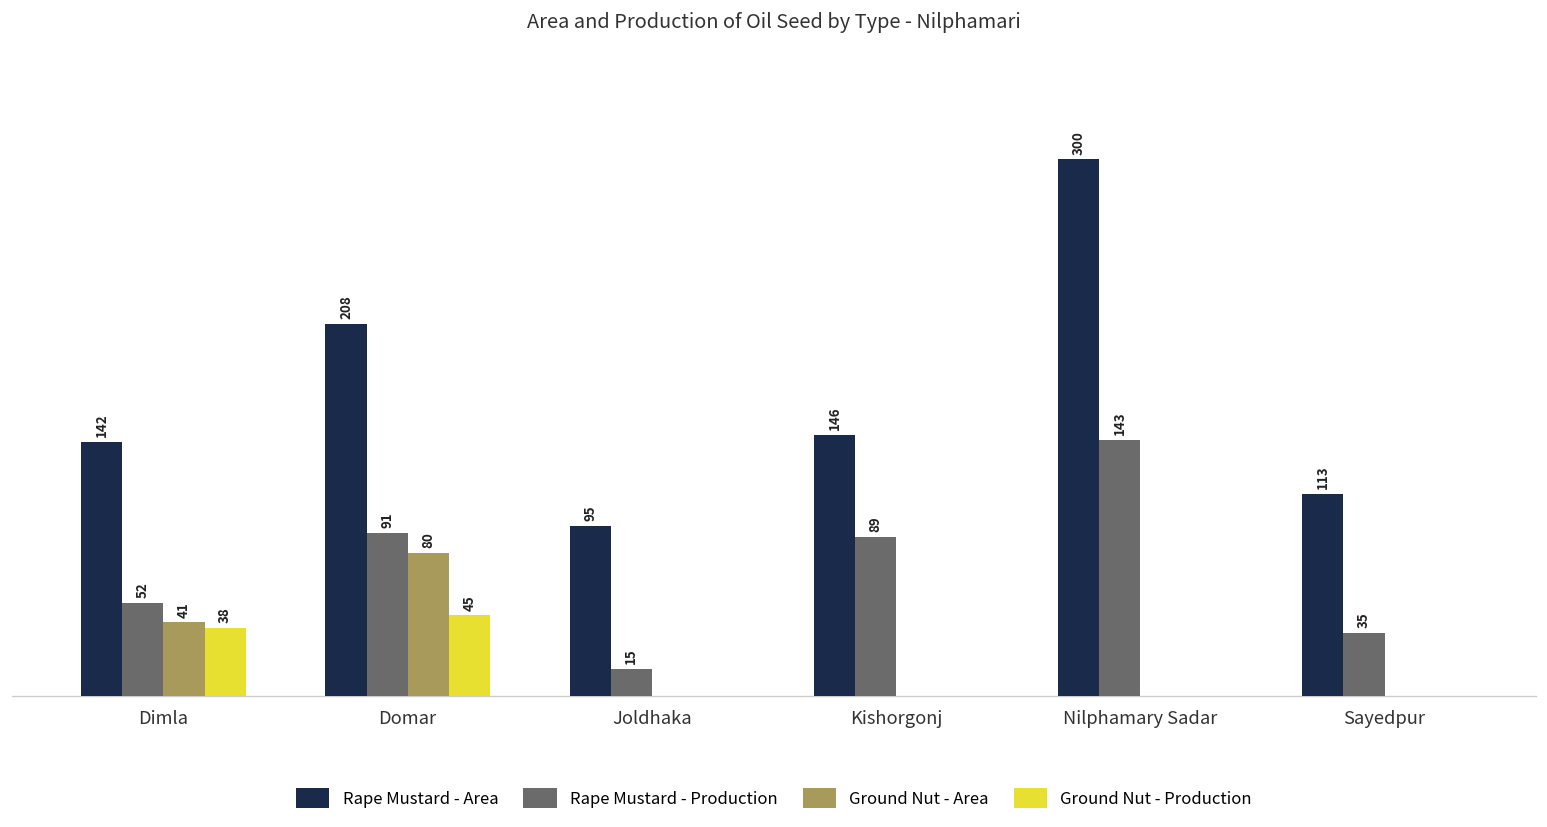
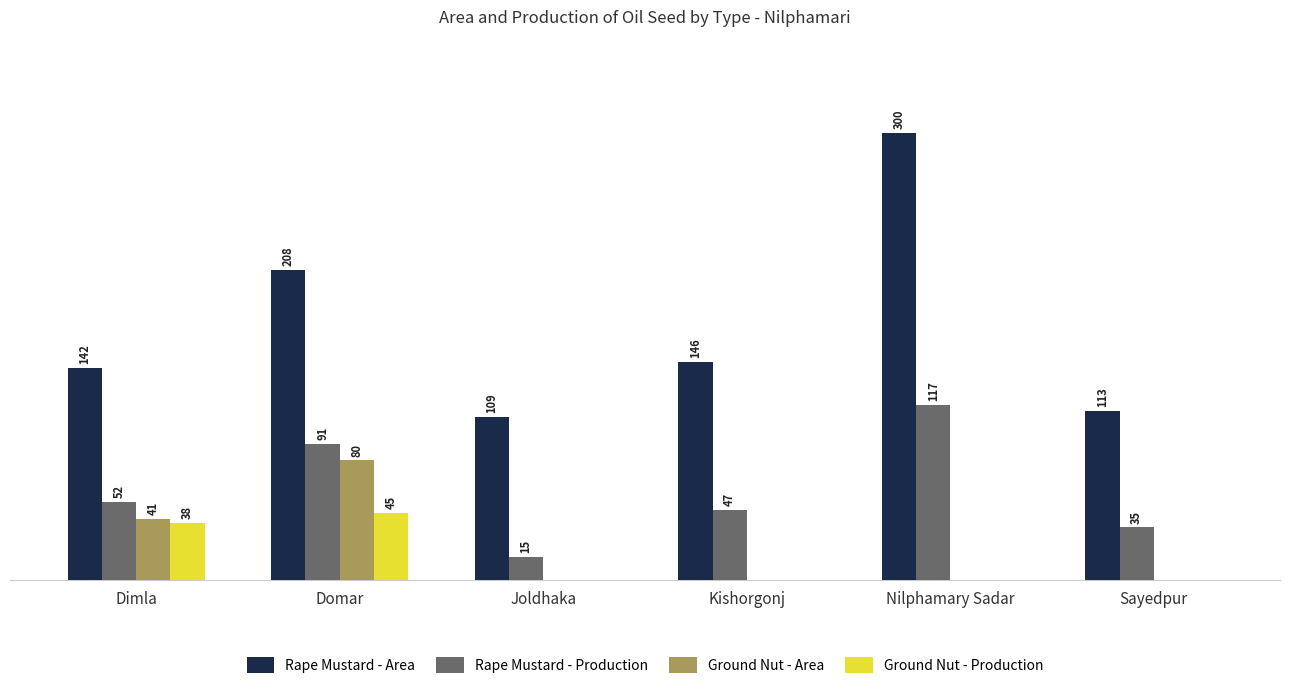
Rape Mustard - Area, Joldhaka: 95 -> 109
Rape Mustard - Production, Kishorgonj: 89 -> 47
Rape Mustard - Production, Nilphamary Sadar: 143 -> 117
